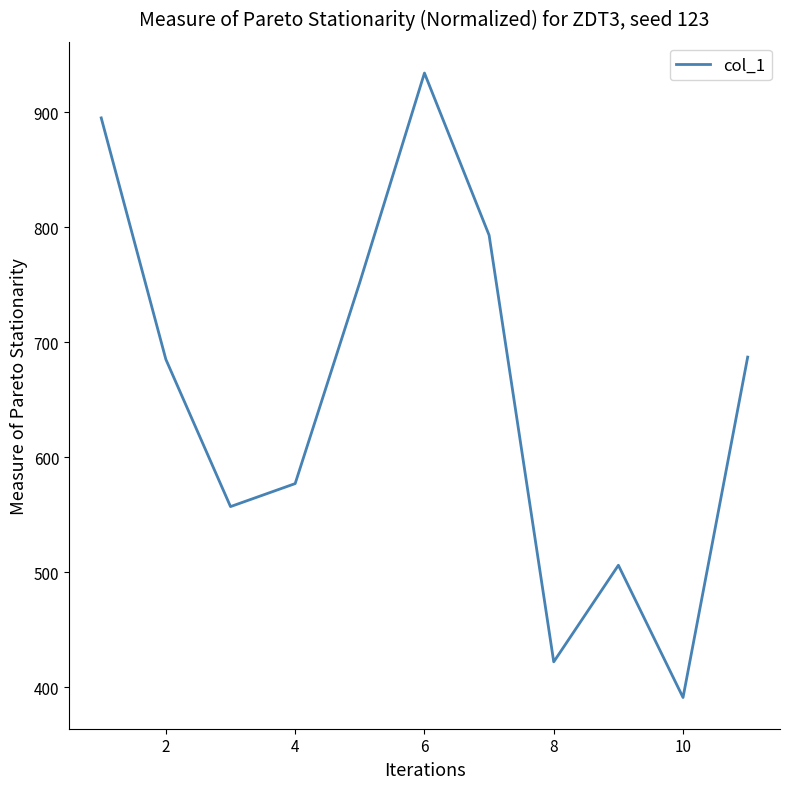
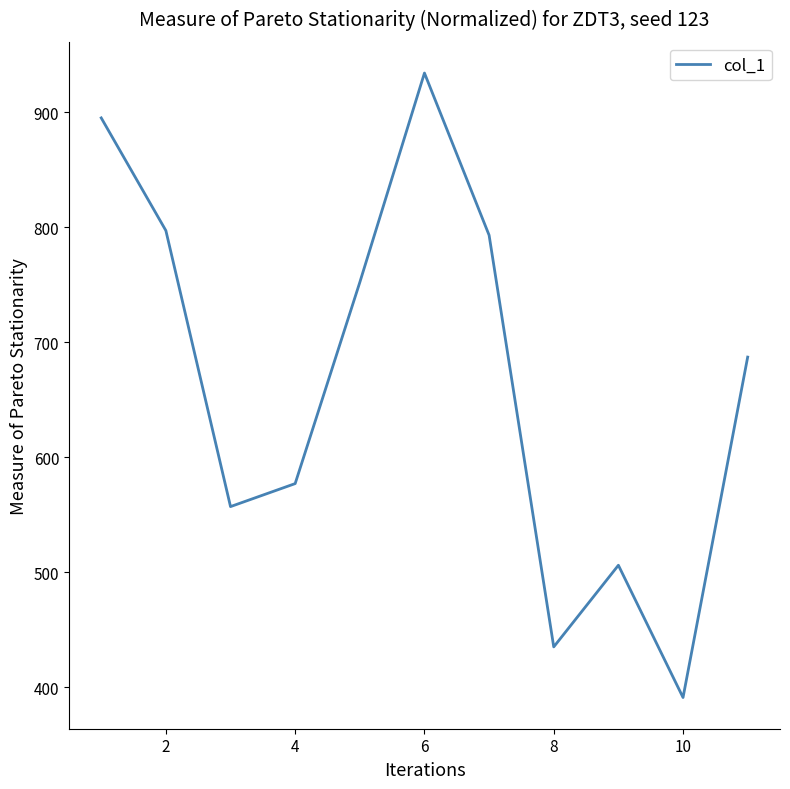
2: 685 -> 797
8: 422 -> 435
